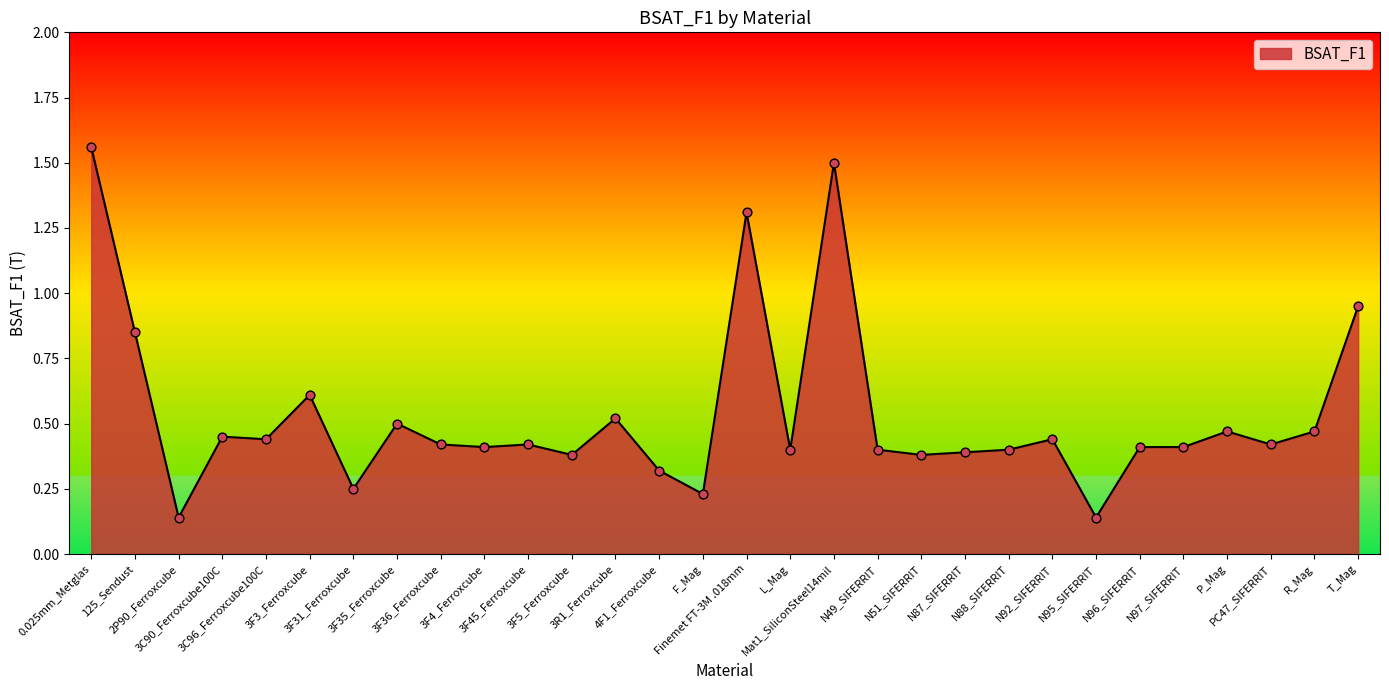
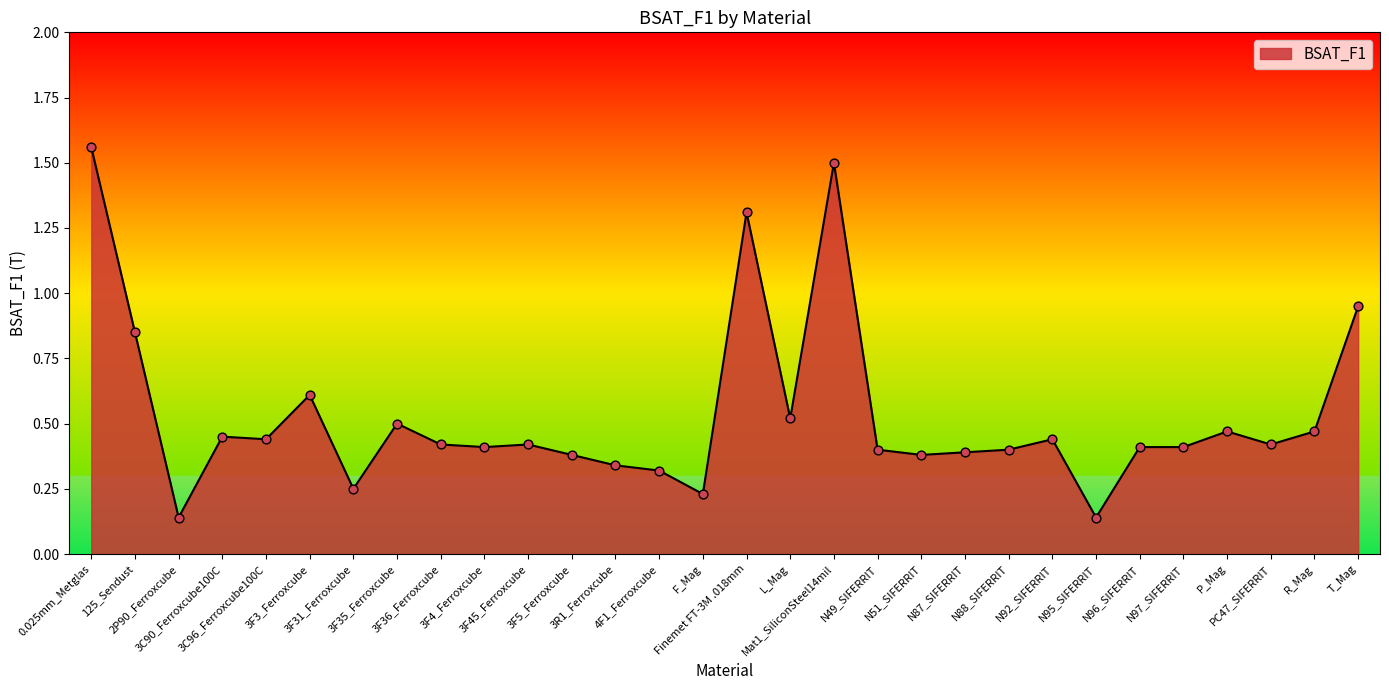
3R1_Ferroxcube: 0.52 -> 0.34
L_Mag: 0.40 -> 0.52
